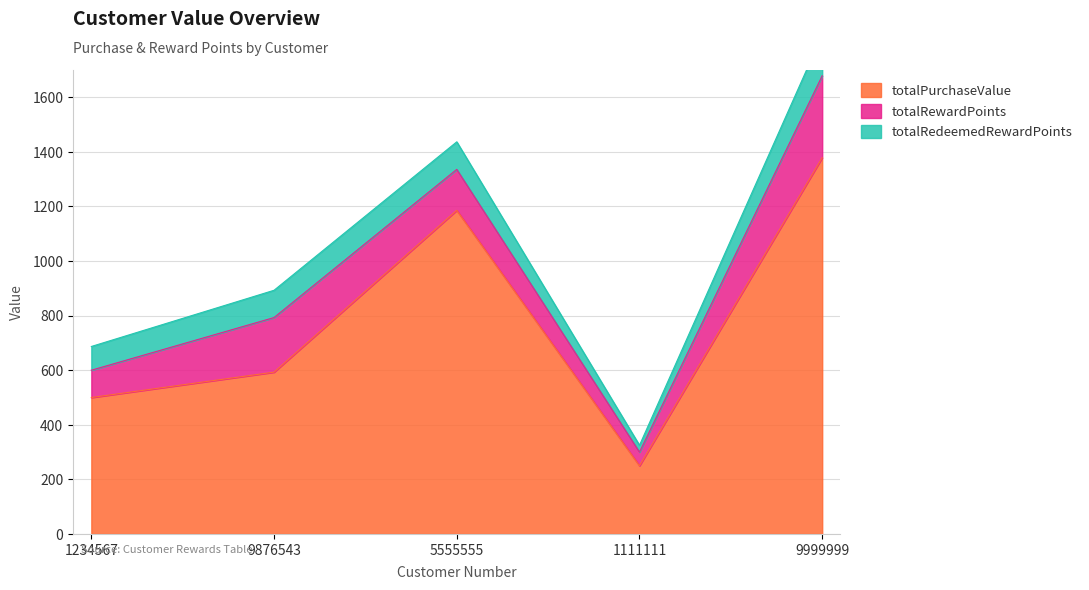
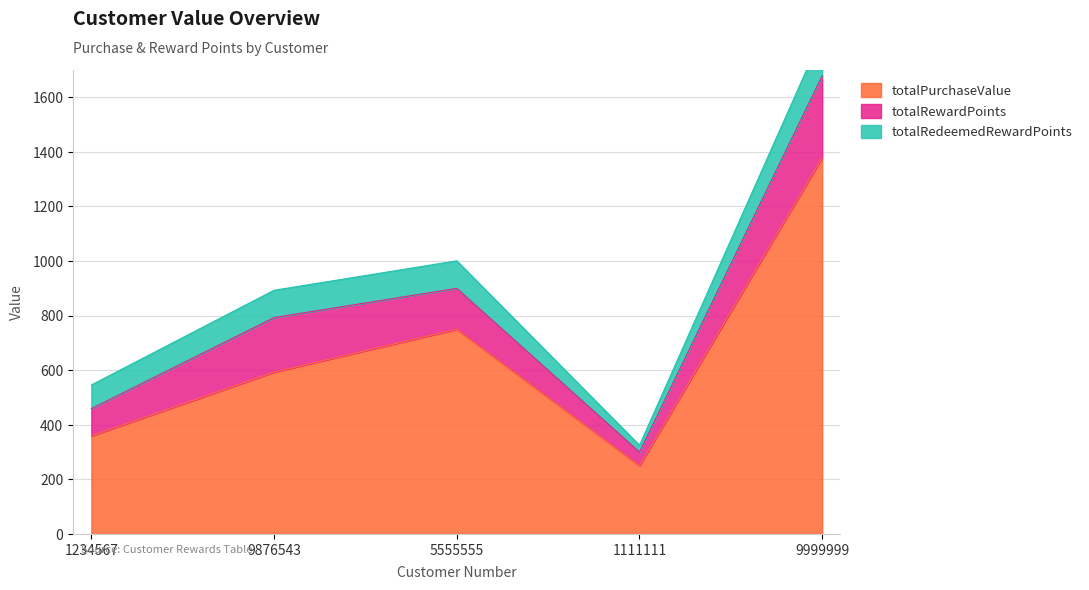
totalPurchaseValue, 1234567: 500 -> 360
totalPurchaseValue, 5555555: 1190 -> 750
